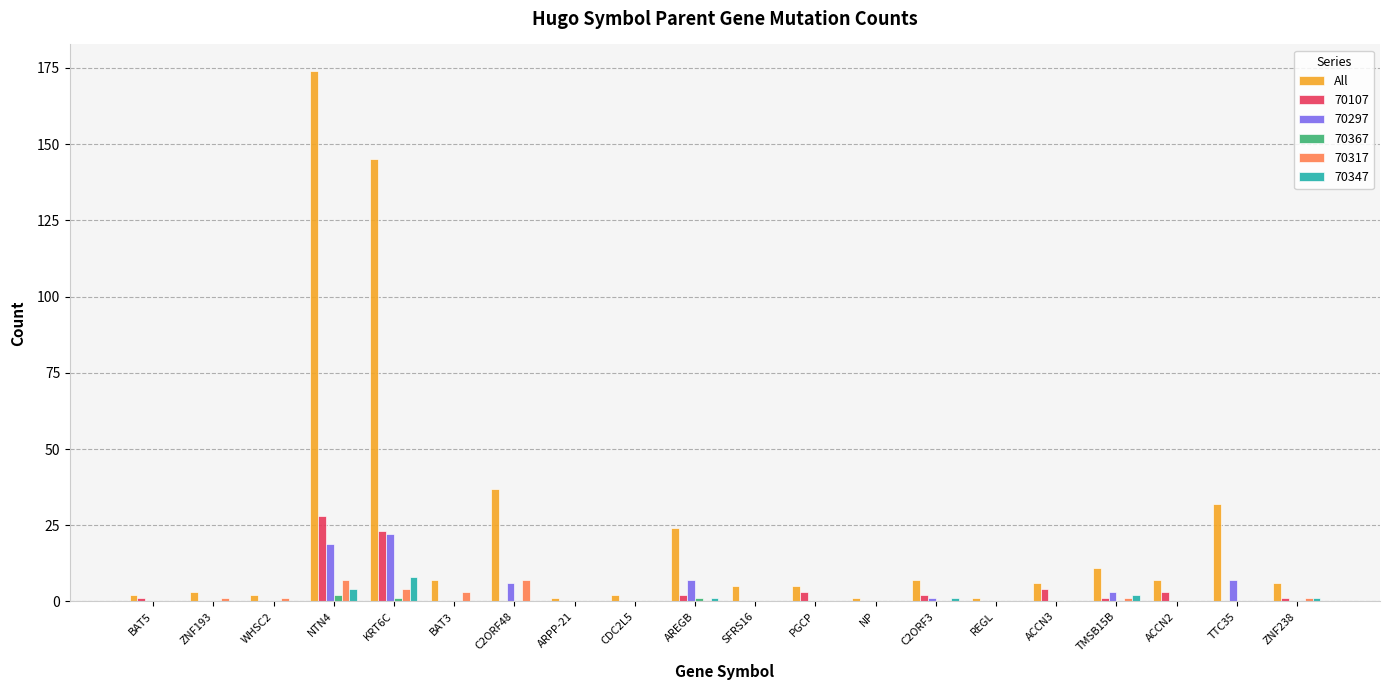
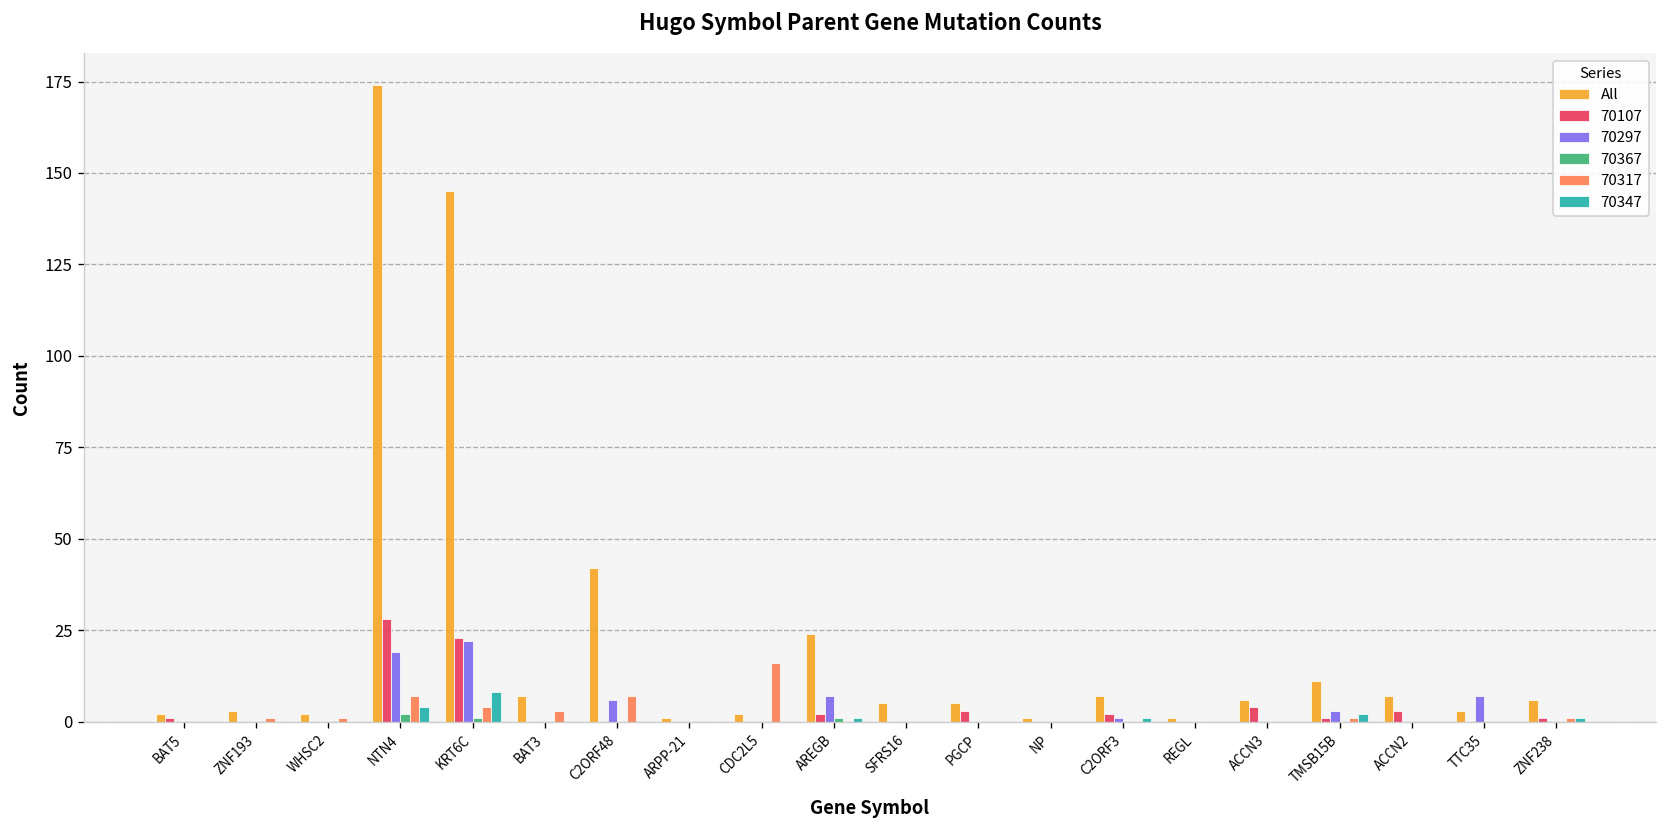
All, C2ORF48: 37 -> 42
70317, CDC2L5: 0 -> 16
All, TTC35: 32 -> 3
